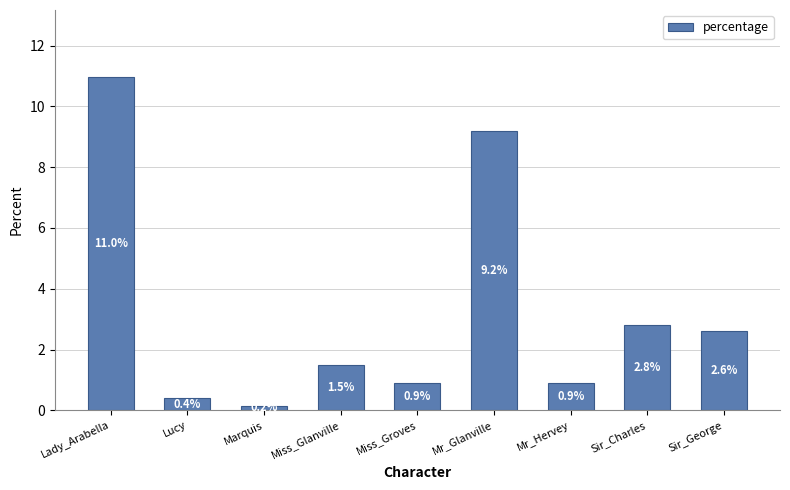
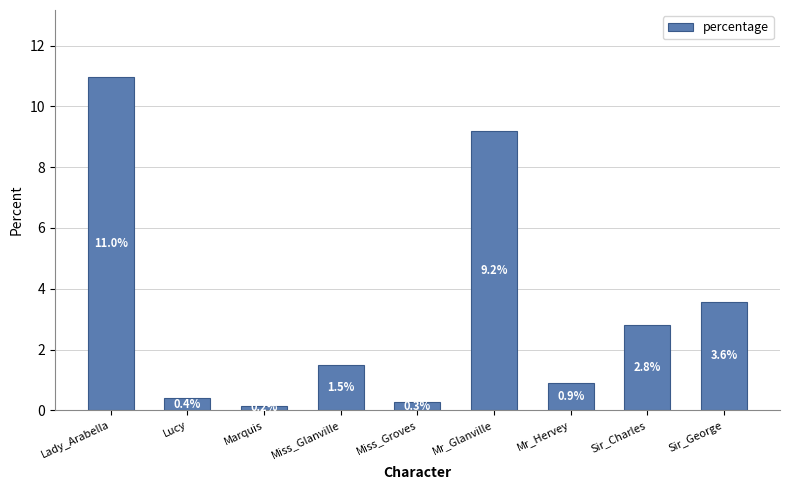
Miss_Groves: 0.9% -> 0.3%
Sir_George: 2.6% -> 3.6%
